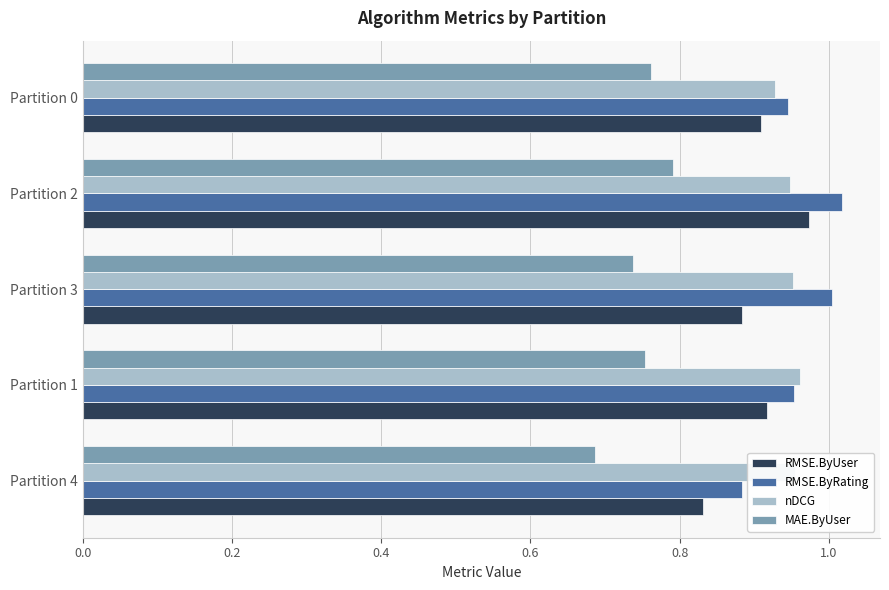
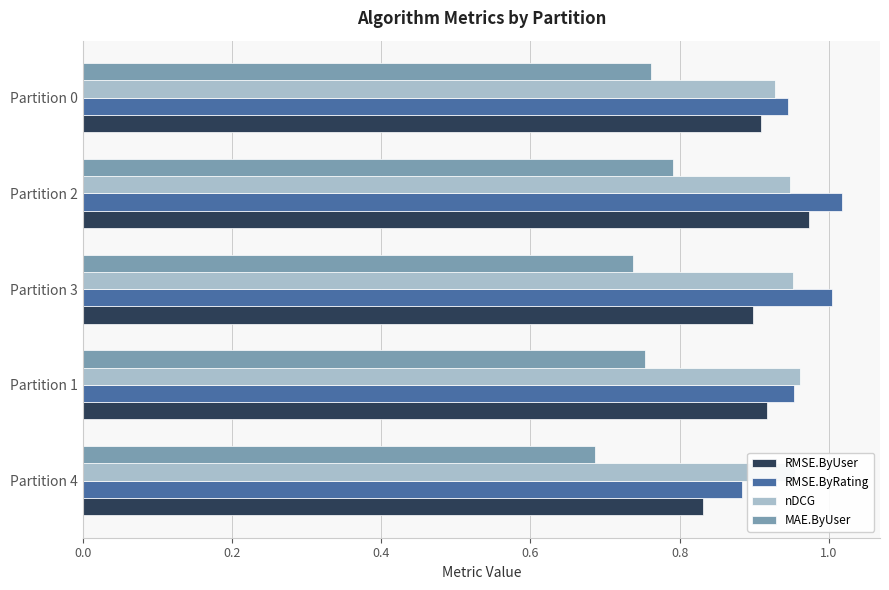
RMSE.ByUser, Partition 3: 0.88 -> 0.90
